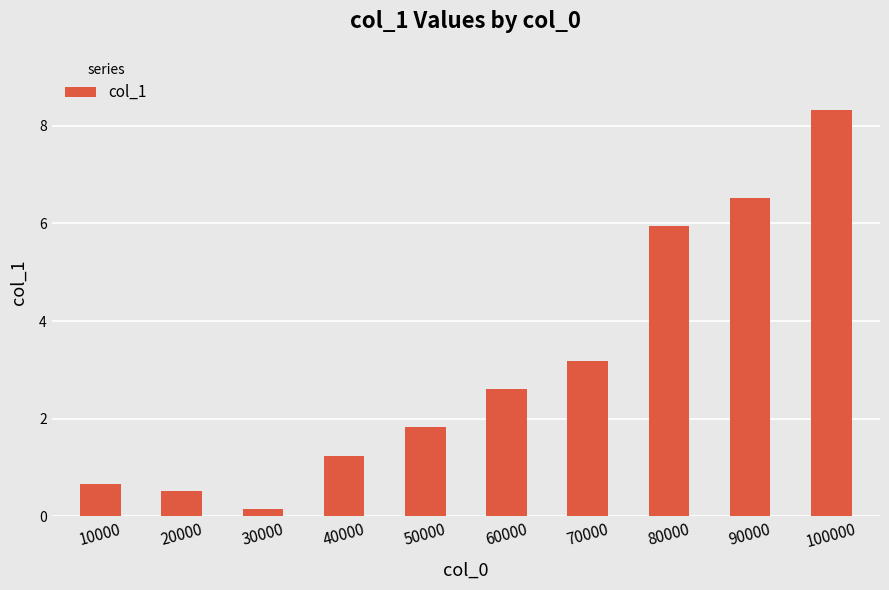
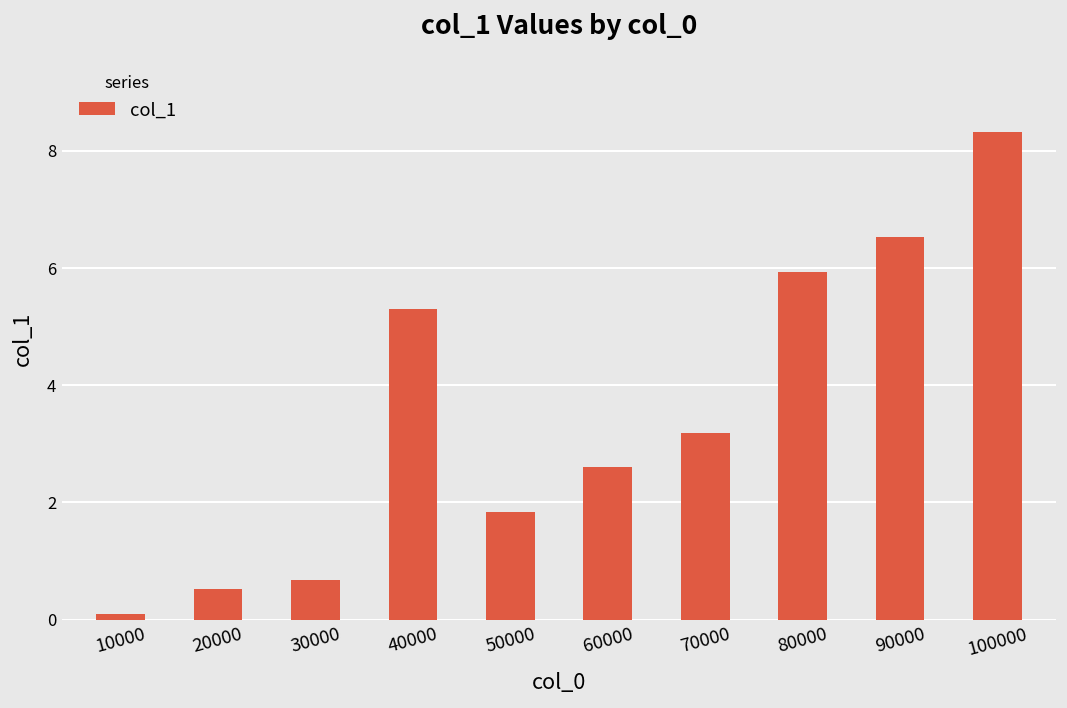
10000: 0.7 -> 0.1
30000: 0.1 -> 0.7
40000: 1.2 -> 5.3
